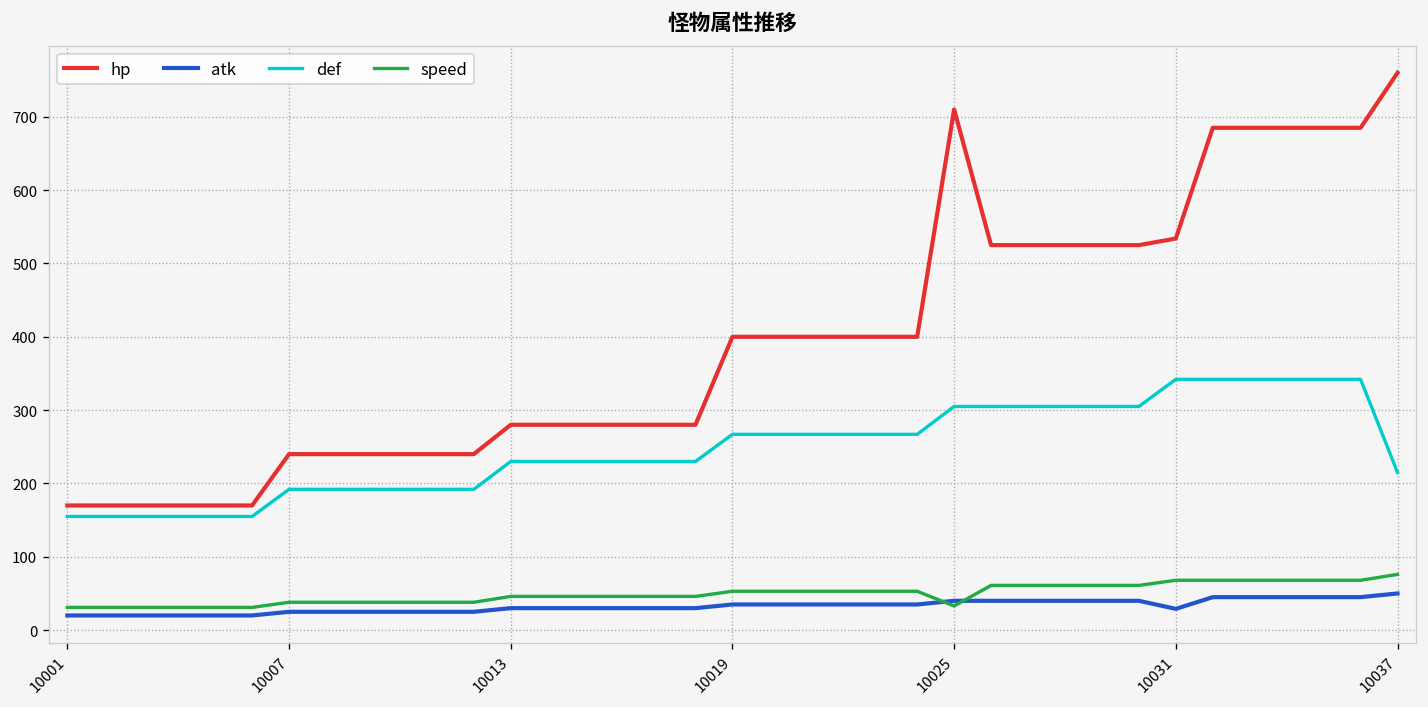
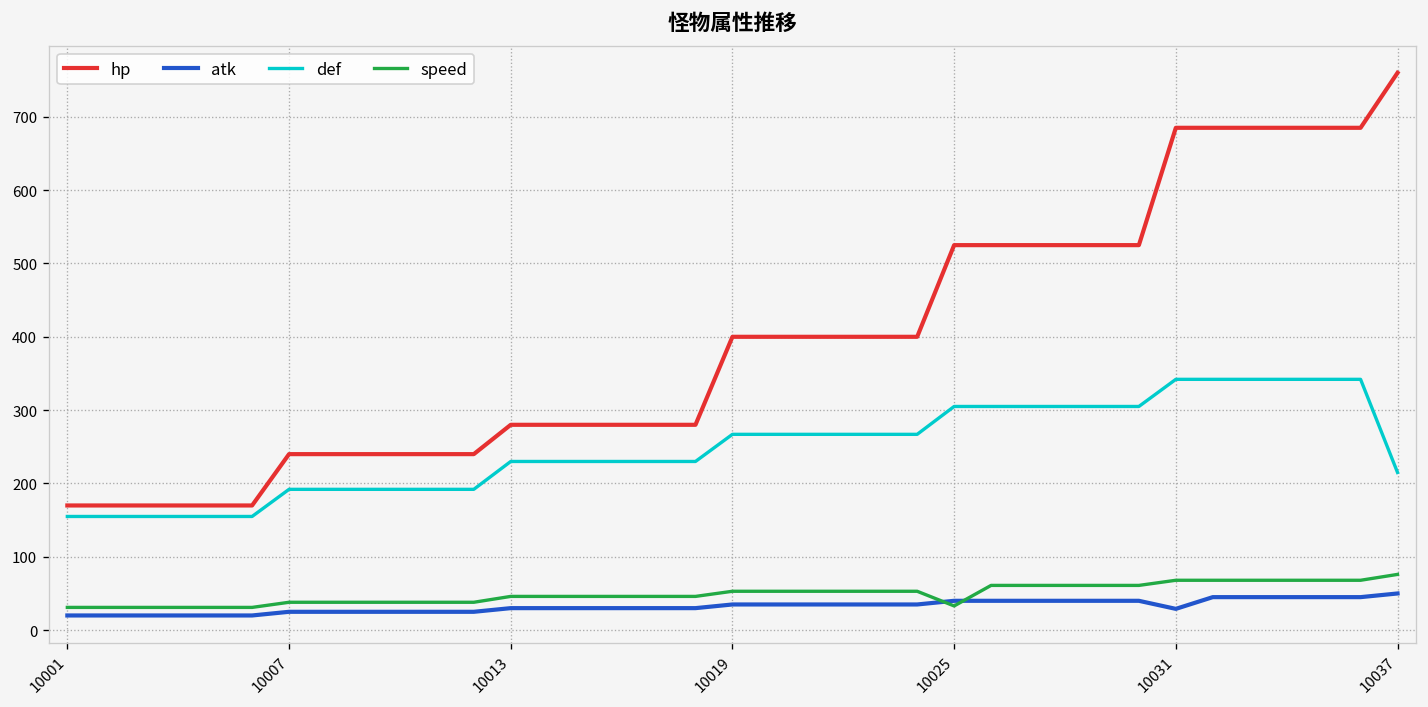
hp, 10025: 710 -> 530
hp, 10031: 530 -> 690
